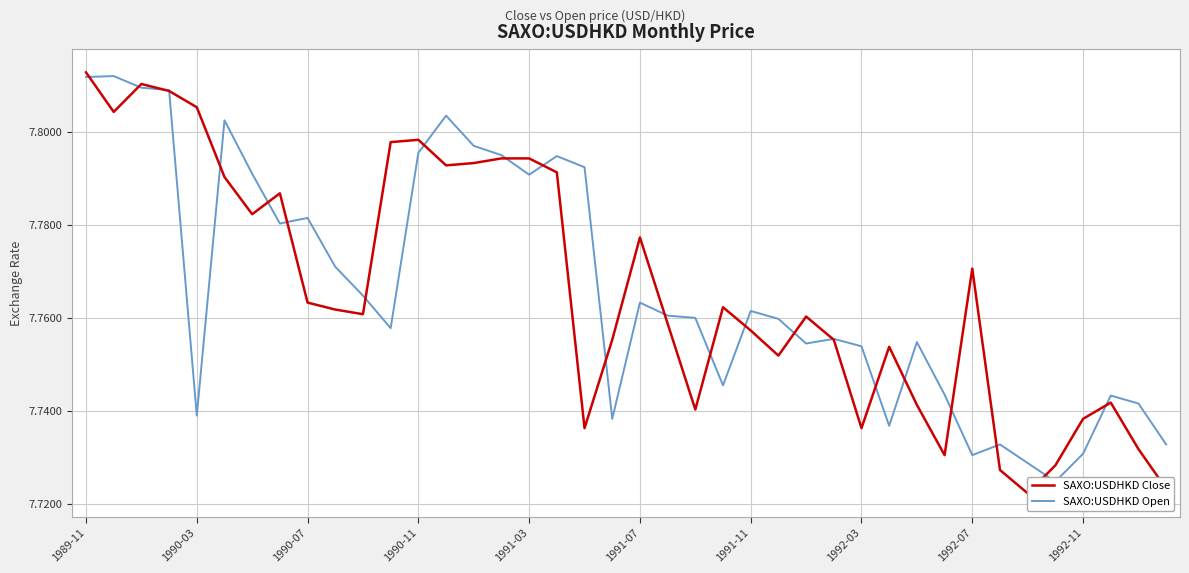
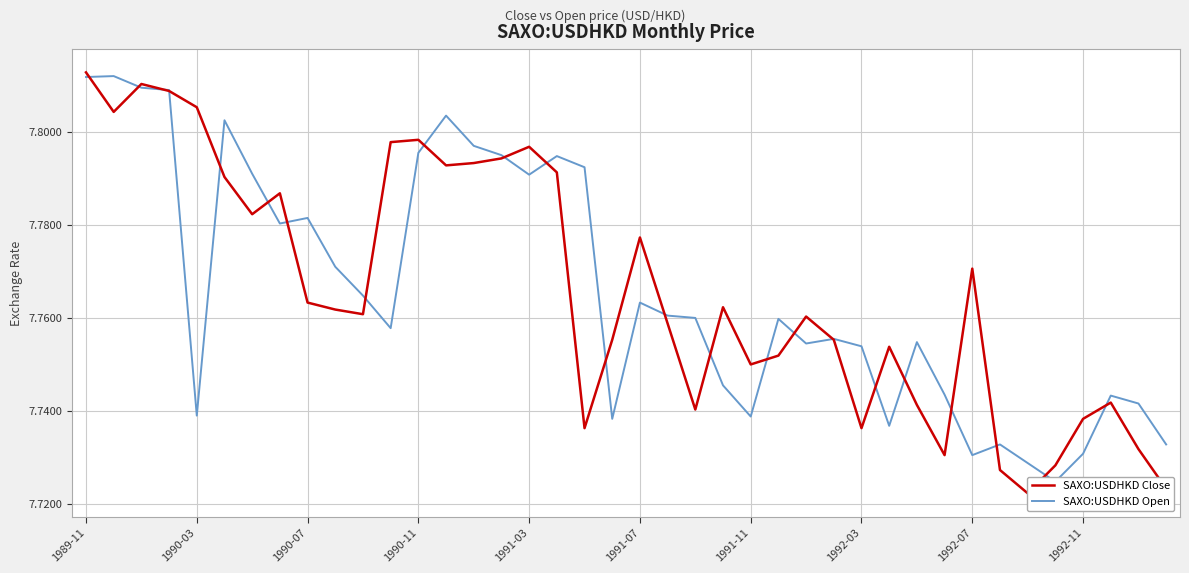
SAXO:USDHKD Close, 1991-03: 7.794 -> 7.797
SAXO:USDHKD Close, 1991-11: 7.757 -> 7.750
SAXO:USDHKD Open, 1991-11: 7.762 -> 7.739
